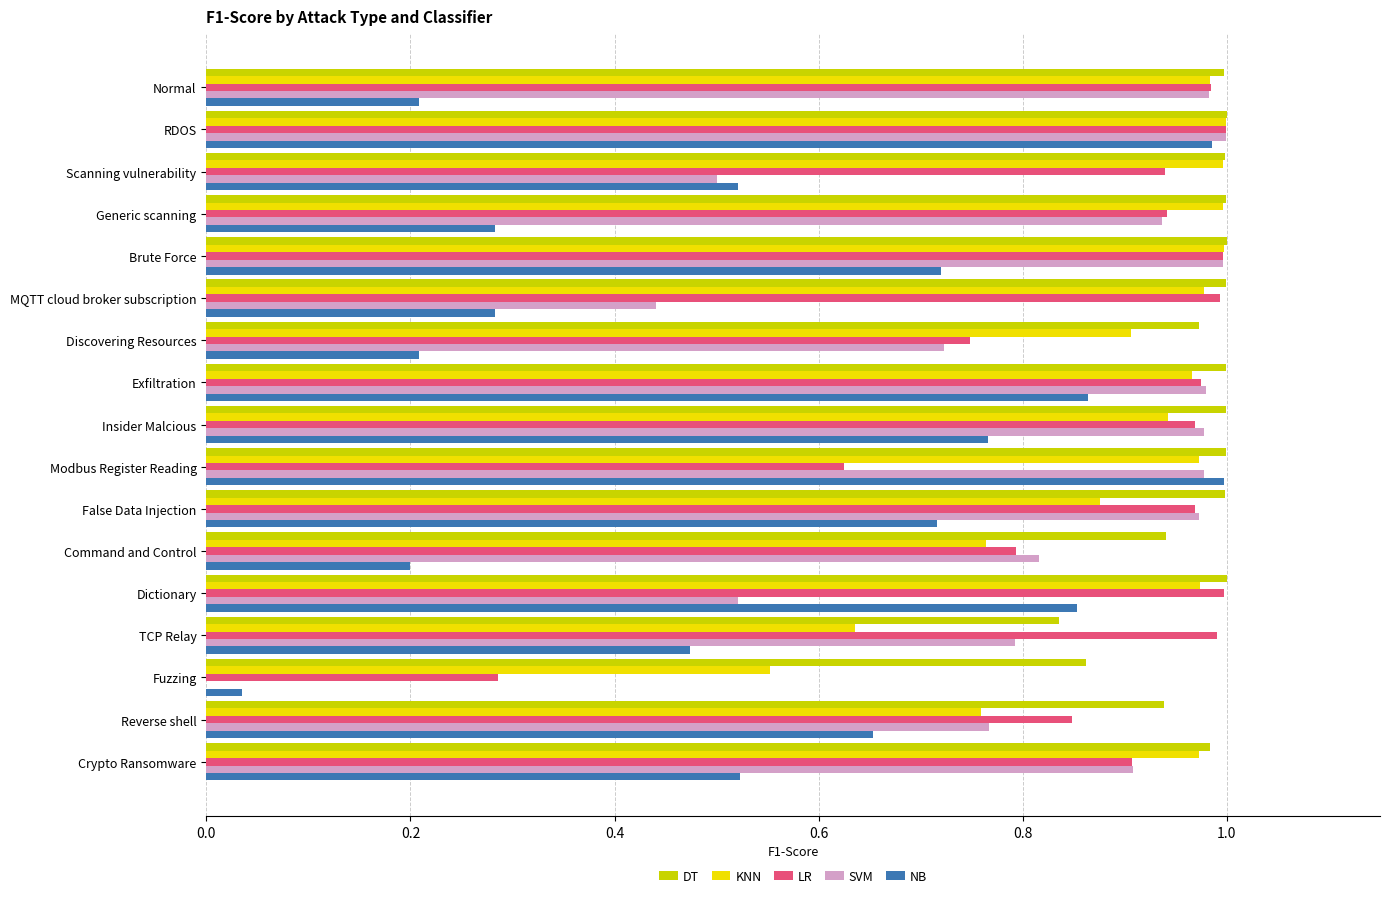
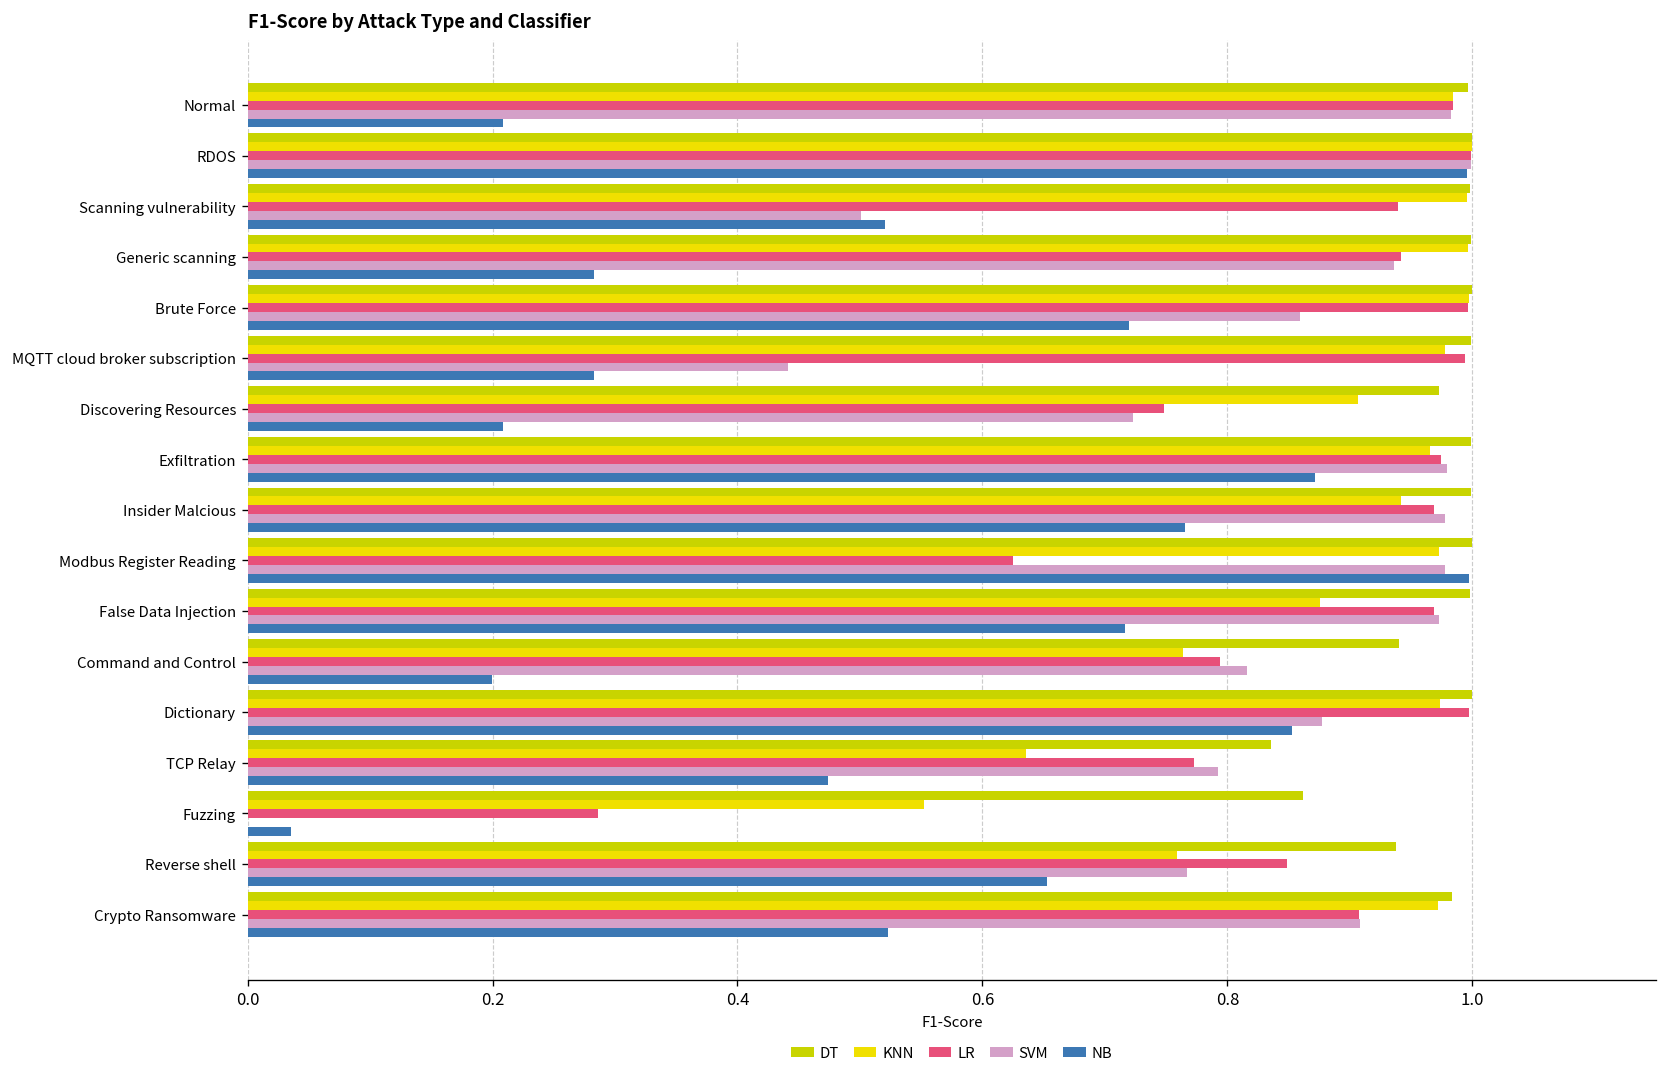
NB, RDOS: 0.986 -> 0.996
SVM, Brute Force: 0.996 -> 0.859
NB, Exfiltration: 0.863 -> 0.872
SVM, Dictionary: 0.521 -> 0.877
LR, TCP Relay: 0.991 -> 0.773
